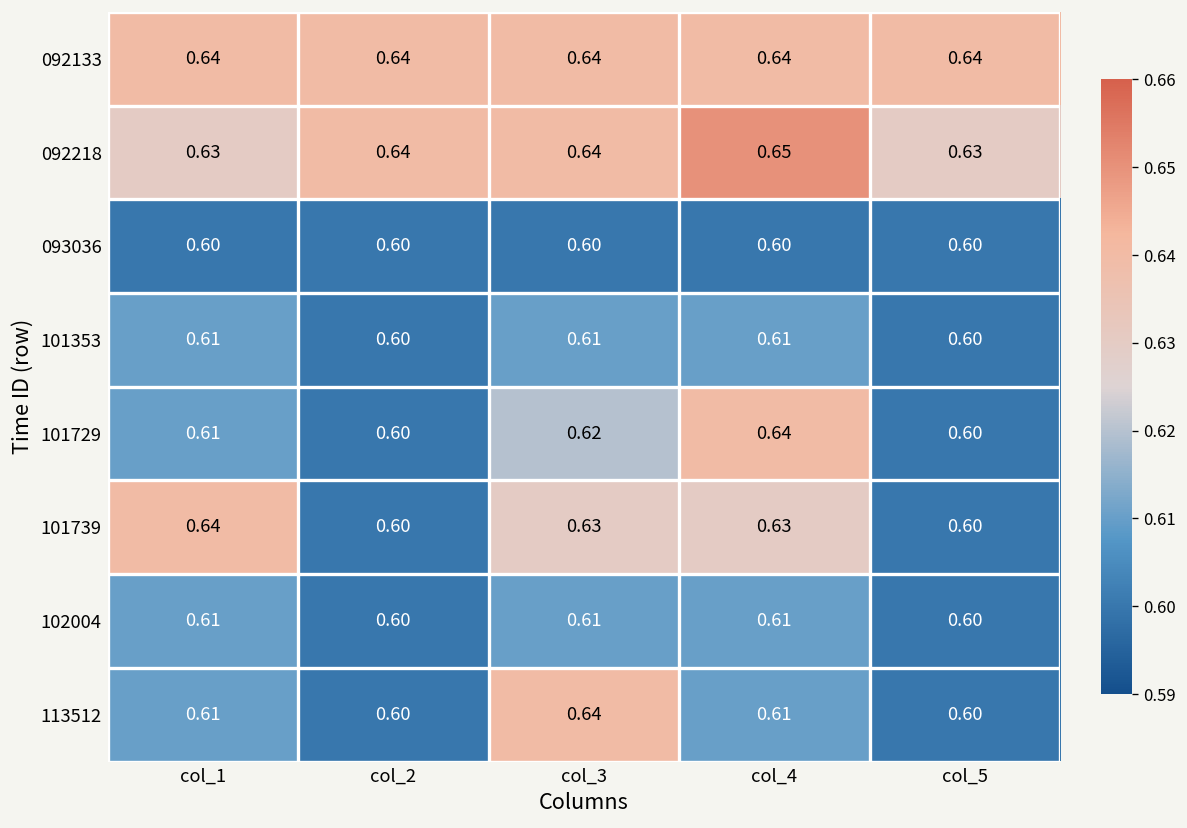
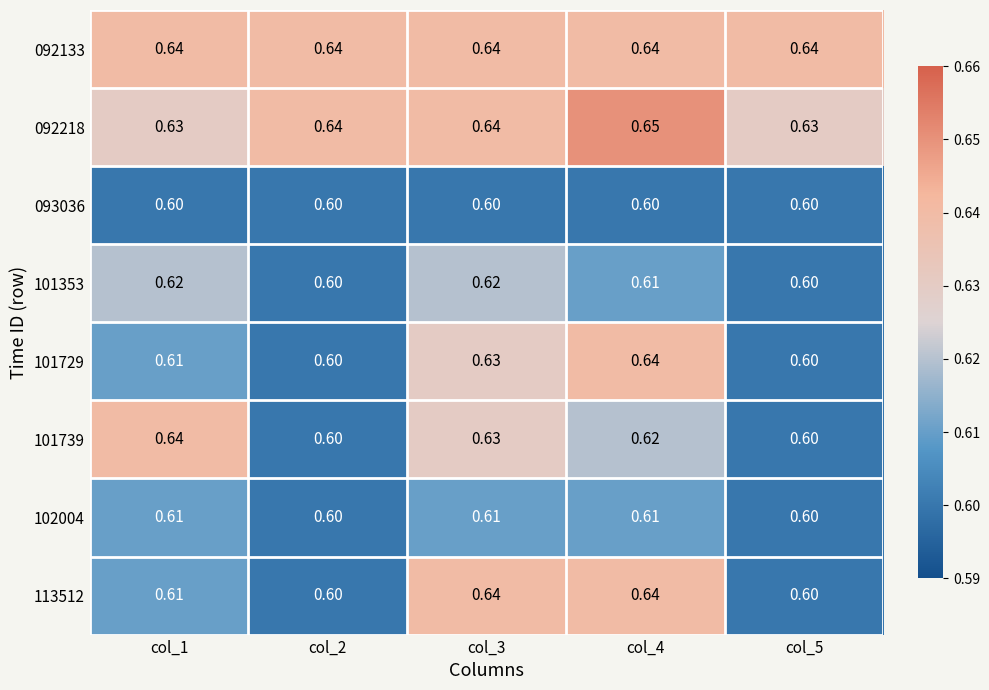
101353, col_1: 0.61 -> 0.62
101353, col_3: 0.61 -> 0.62
101729, col_3: 0.62 -> 0.63
101739, col_4: 0.63 -> 0.62
113512, col_4: 0.61 -> 0.64
